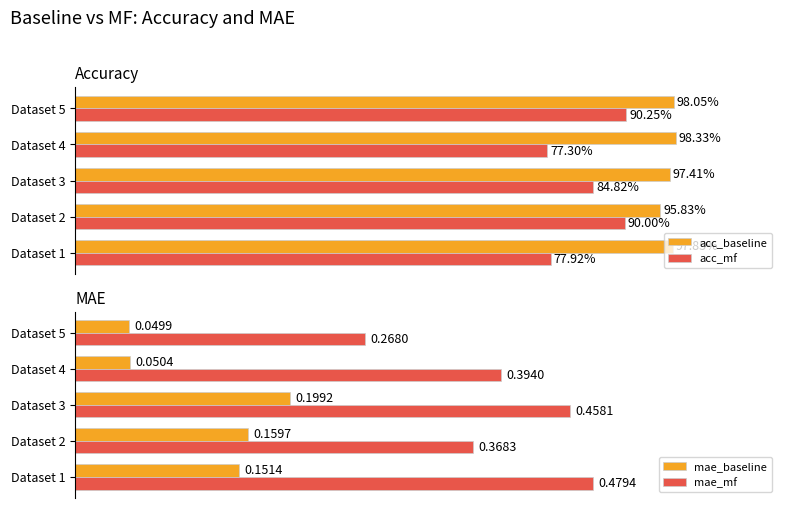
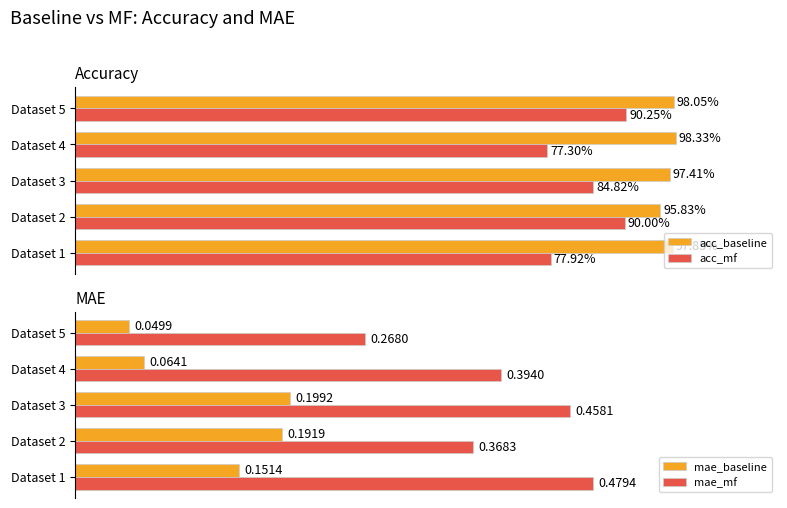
MAE, mae_baseline, Dataset 4: 0.0504 -> 0.0641
MAE, mae_baseline, Dataset 2: 0.1597 -> 0.1919
